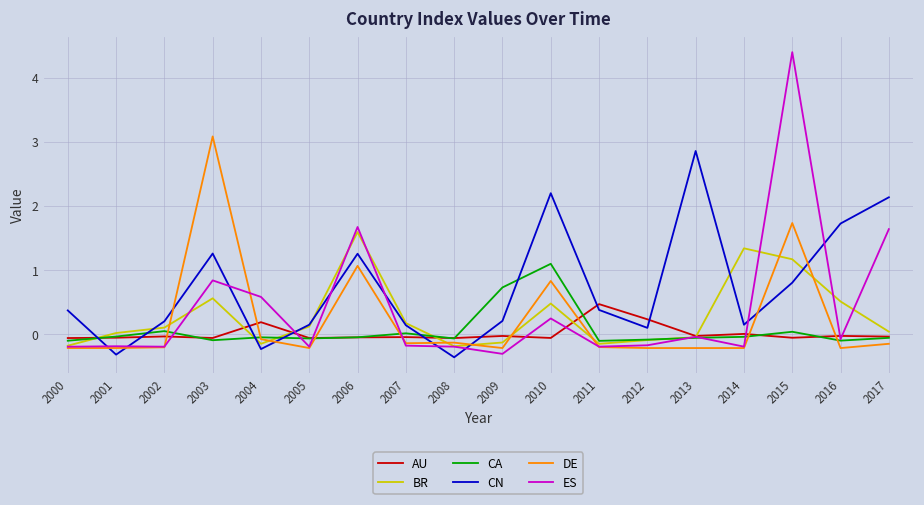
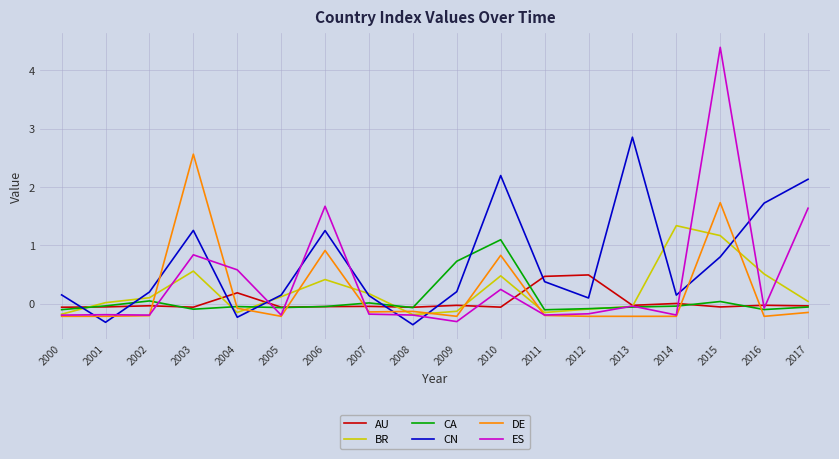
CN, 2000: 0.4 -> 0.2
DE, 2003: 3.1 -> 2.6
BR, 2006: 1.6 -> 0.4
DE, 2006: 1.1 -> 0.9
AU, 2012: 0.2 -> 0.5
